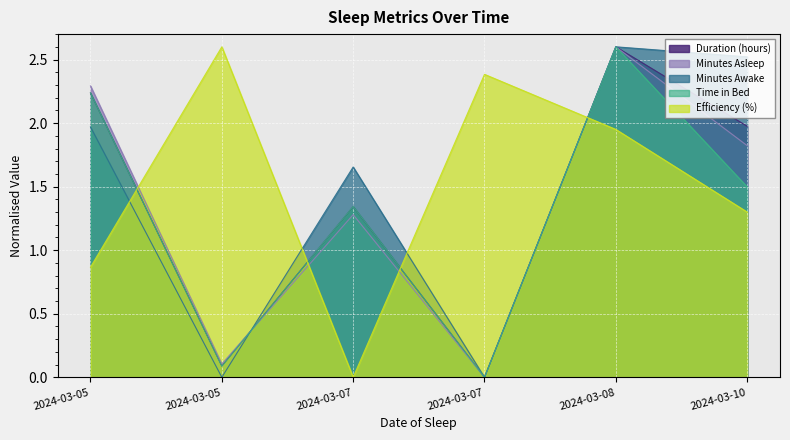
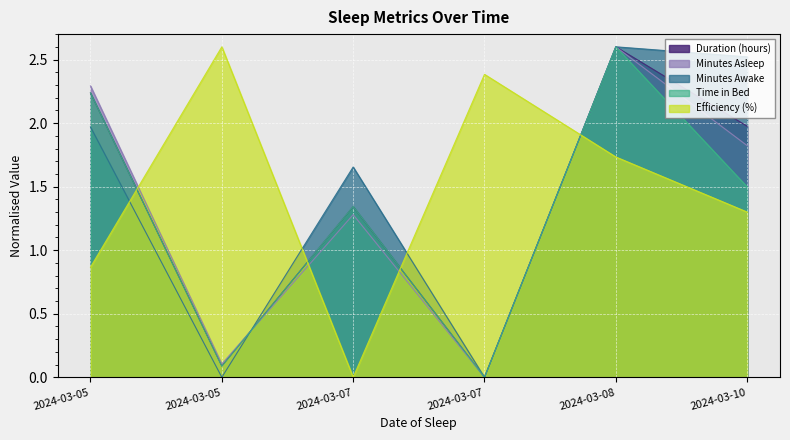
Efficiency (%), 2024-03-08: 1.95 -> 1.73
